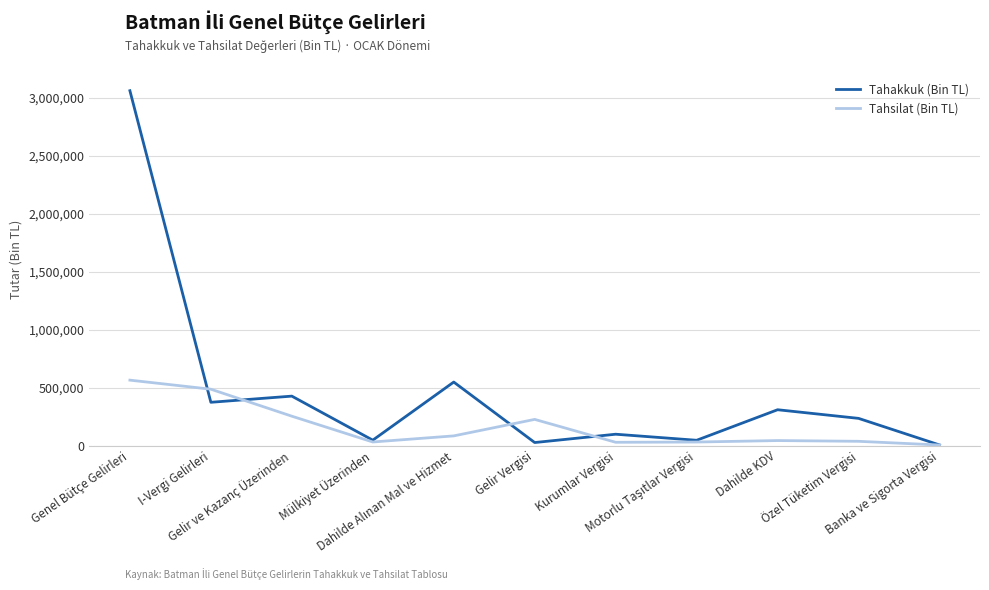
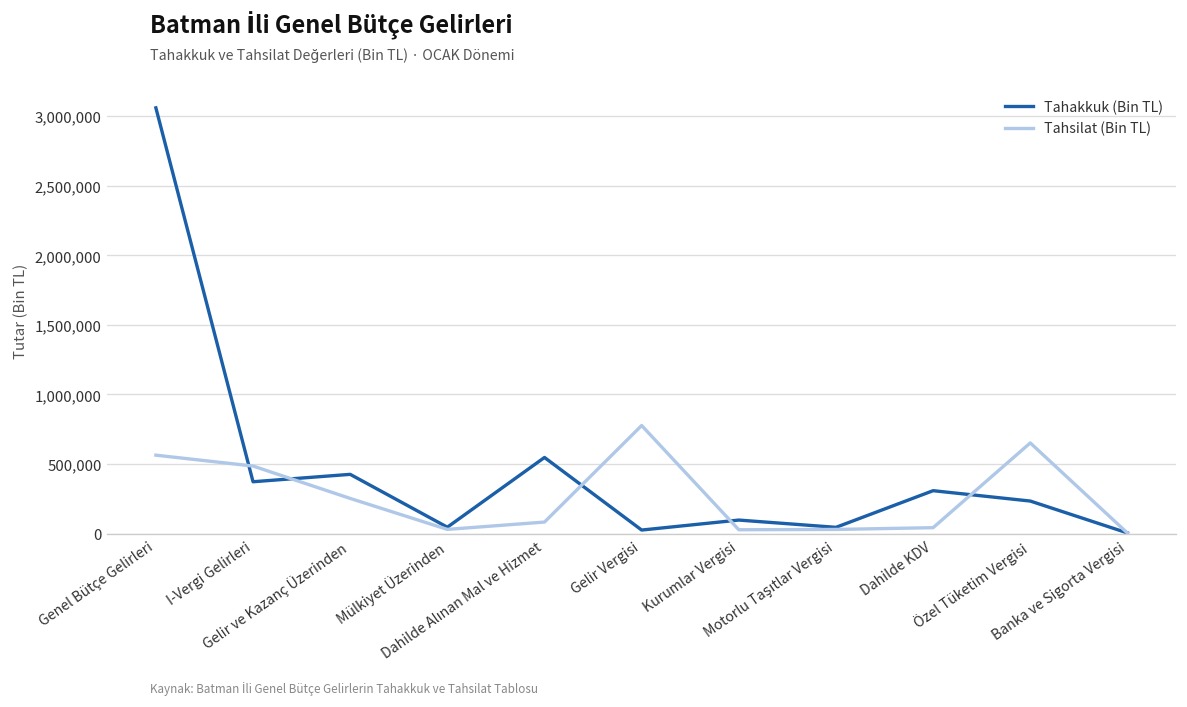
Tahsilat (Bin TL), Gelir Vergisi: 230,000 -> 780,000
Tahsilat (Bin TL), Özel Tüketim Vergisi: 40,000 -> 650,000
